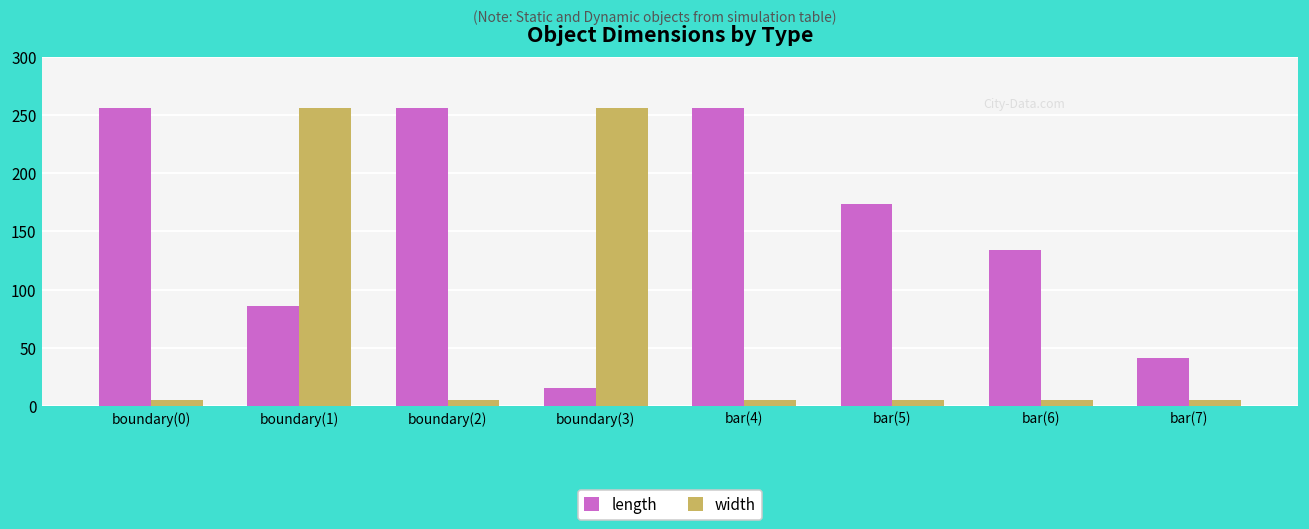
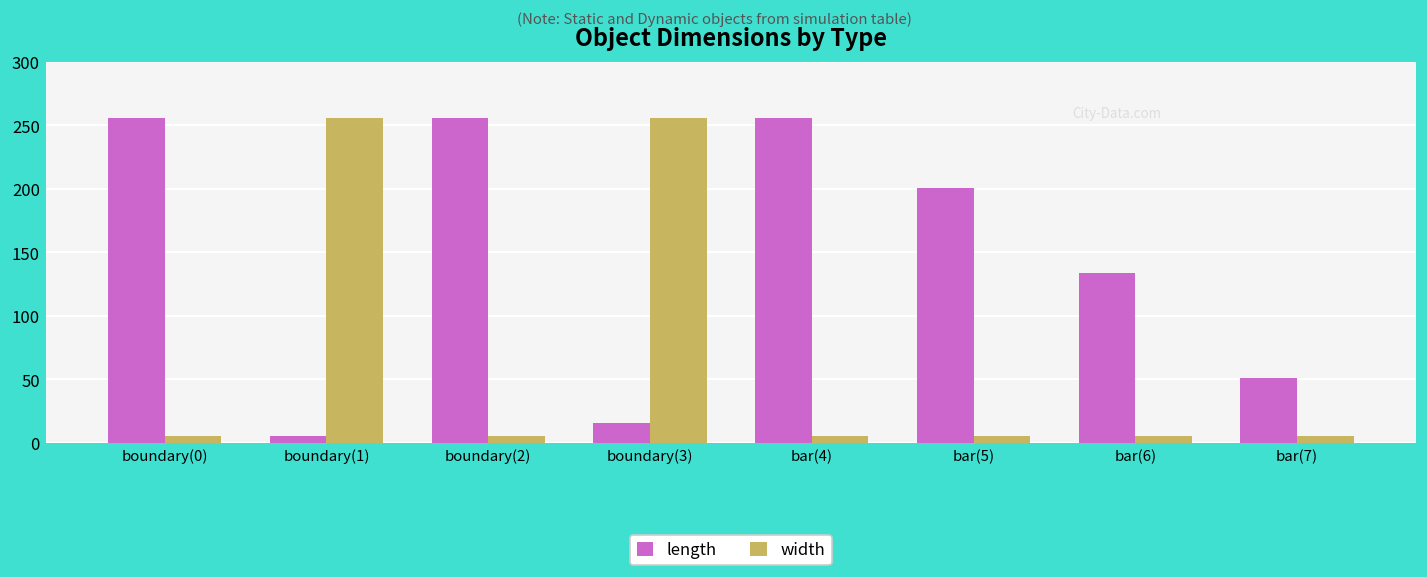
length, boundary(1): 86 -> 5
length, bar(5): 173 -> 201
length, bar(7): 41 -> 51
